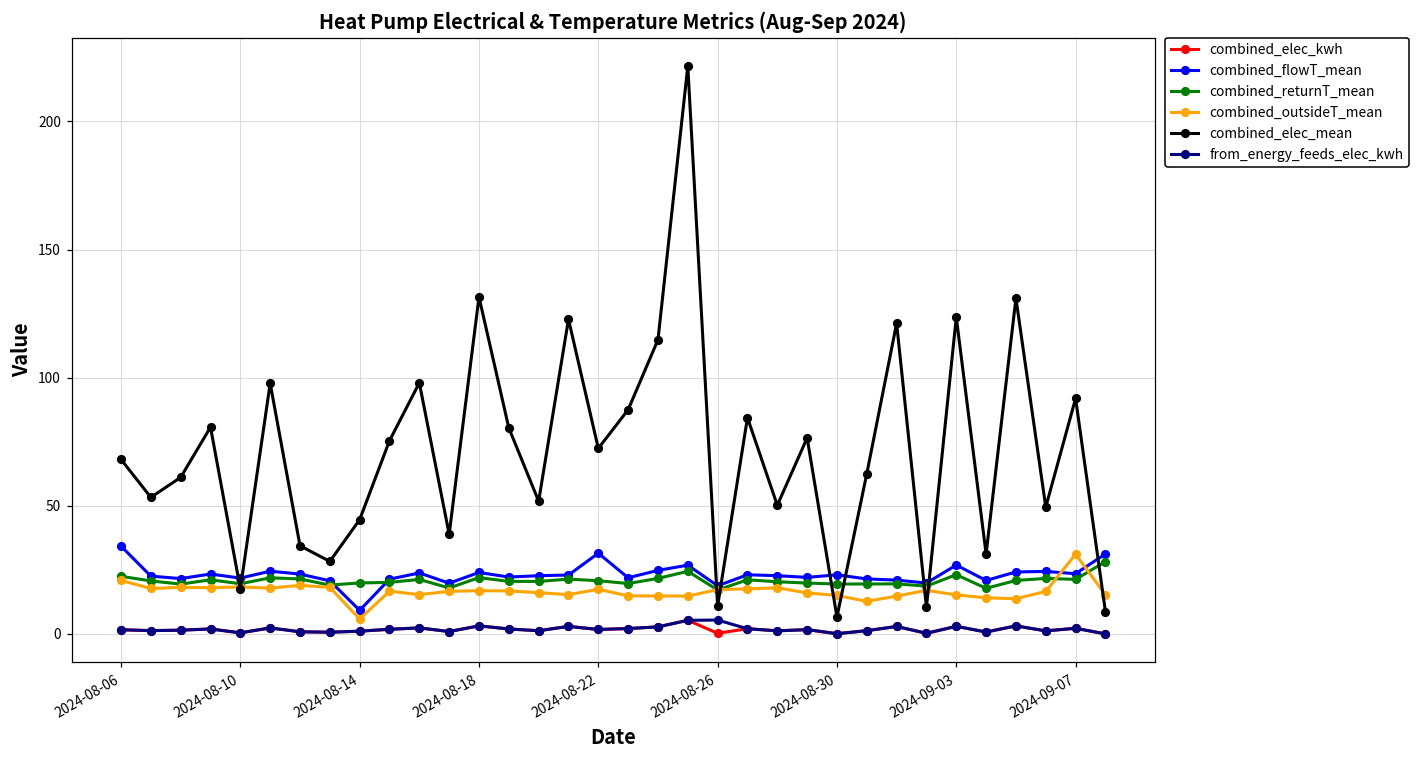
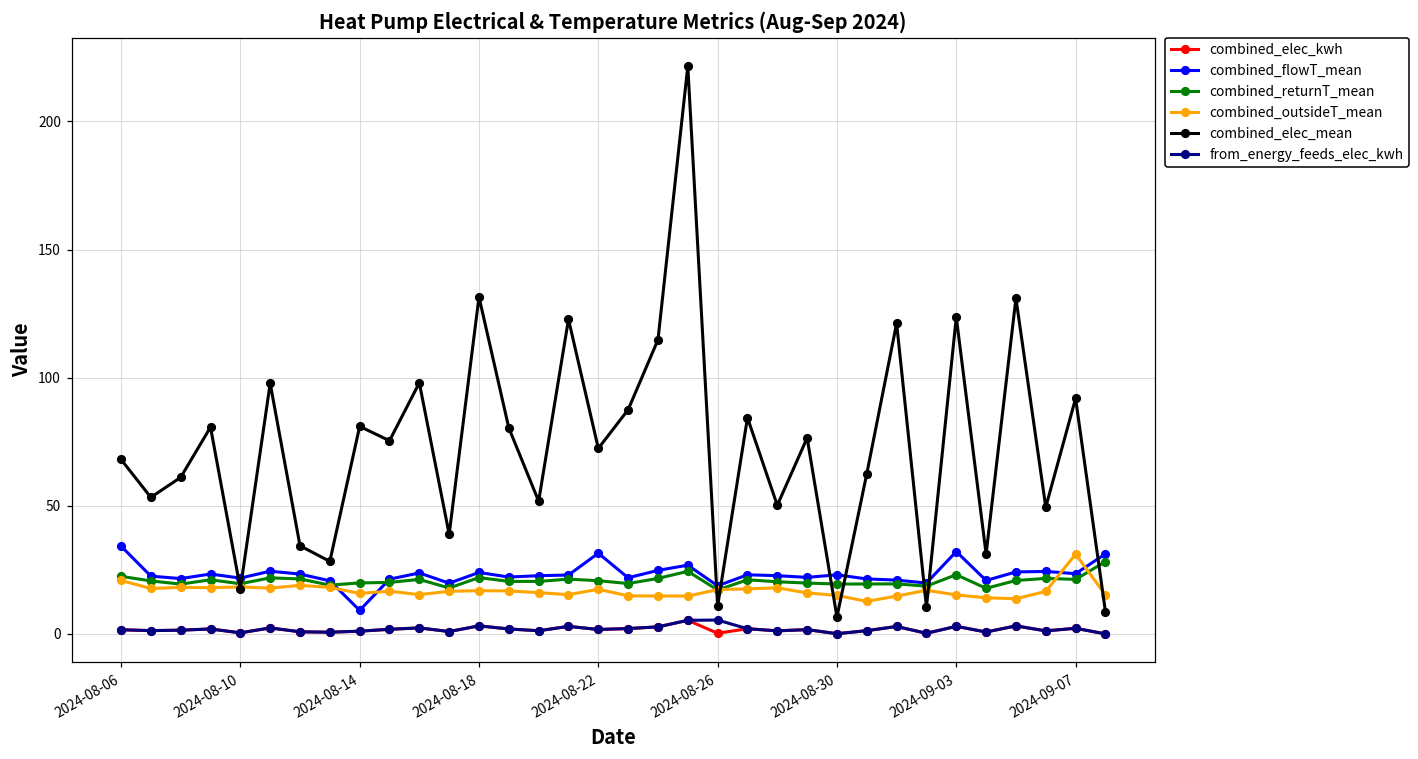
combined_outsideT_mean, 2024-08-14: 6 -> 16
combined_elec_mean, 2024-08-14: 45 -> 81
combined_flowT_mean, 2024-09-03: 27 -> 32
